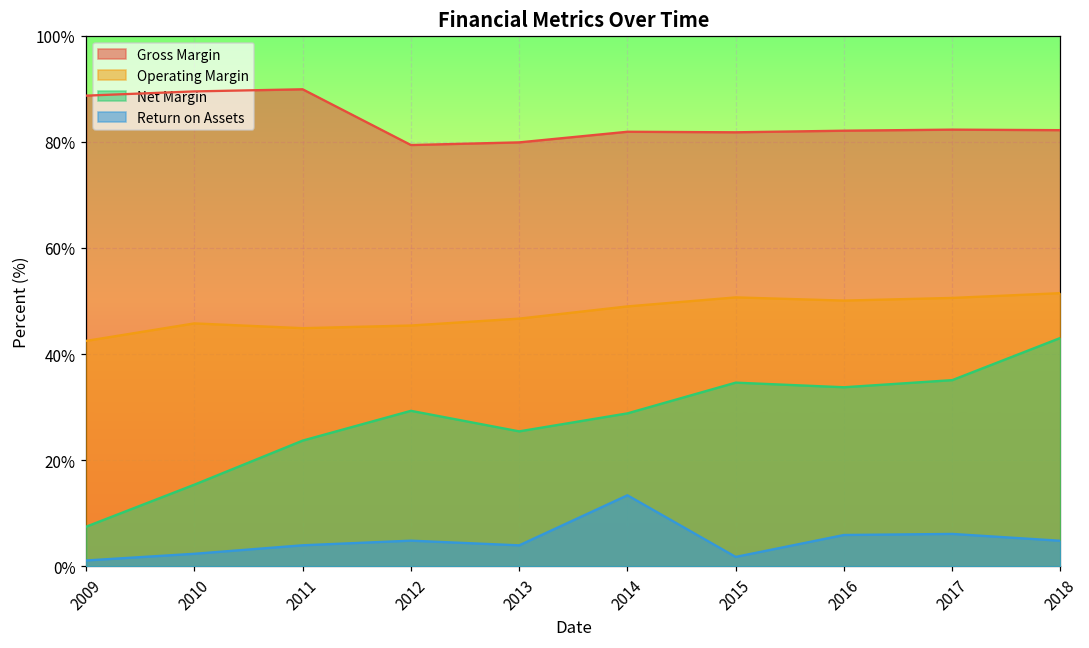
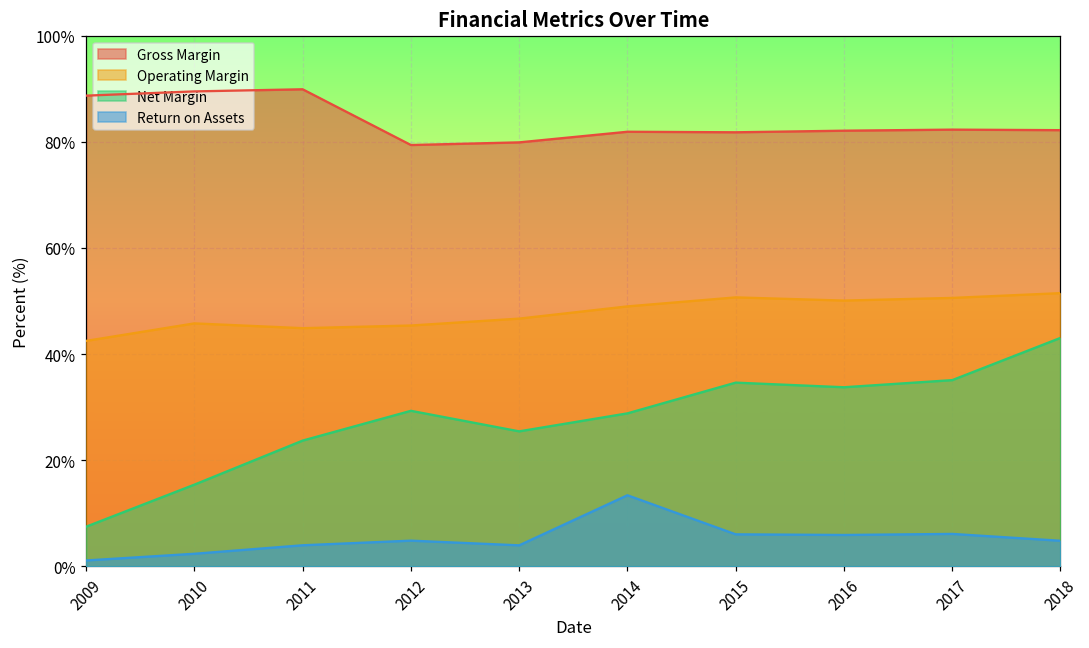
Return on Assets, 2015: 2% -> 6%
